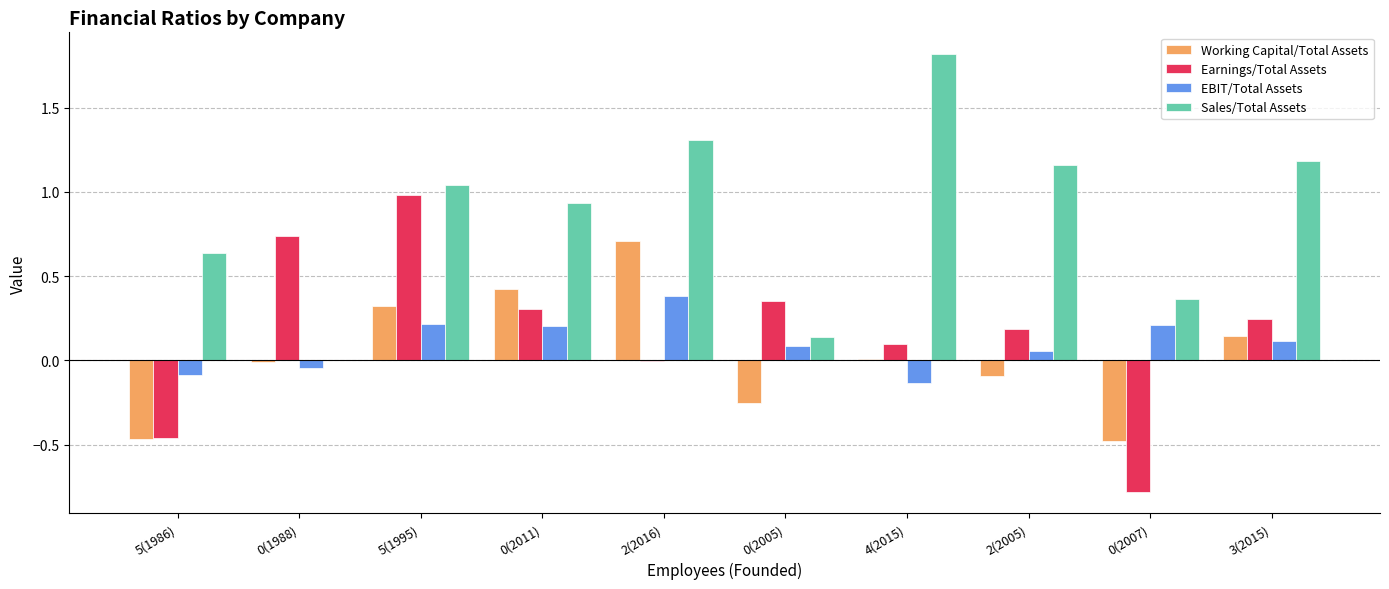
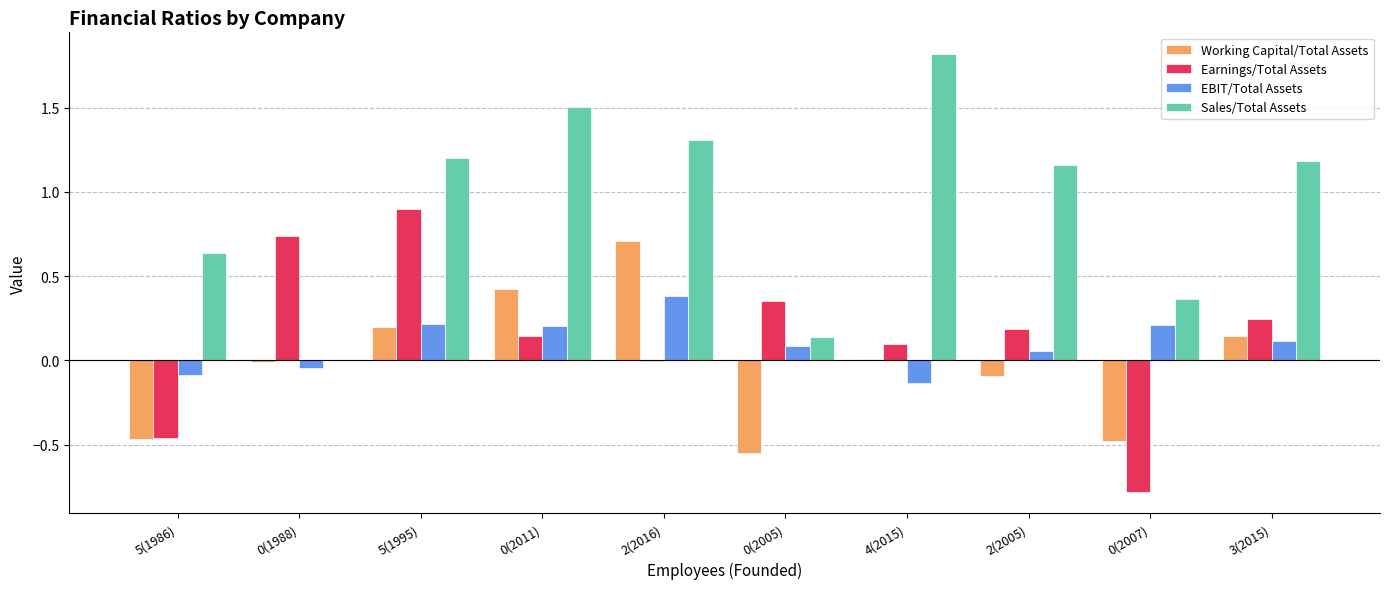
Working Capital/Total Assets, 5(1995): 0.32 -> 0.20
Earnings/Total Assets, 5(1995): 0.98 -> 0.90
Sales/Total Assets, 5(1995): 1.04 -> 1.20
Earnings/Total Assets, 0(2011): 0.31 -> 0.14
Sales/Total Assets, 0(2011): 0.93 -> 1.50
Working Capital/Total Assets, 0(2005): -0.25 -> -0.55
